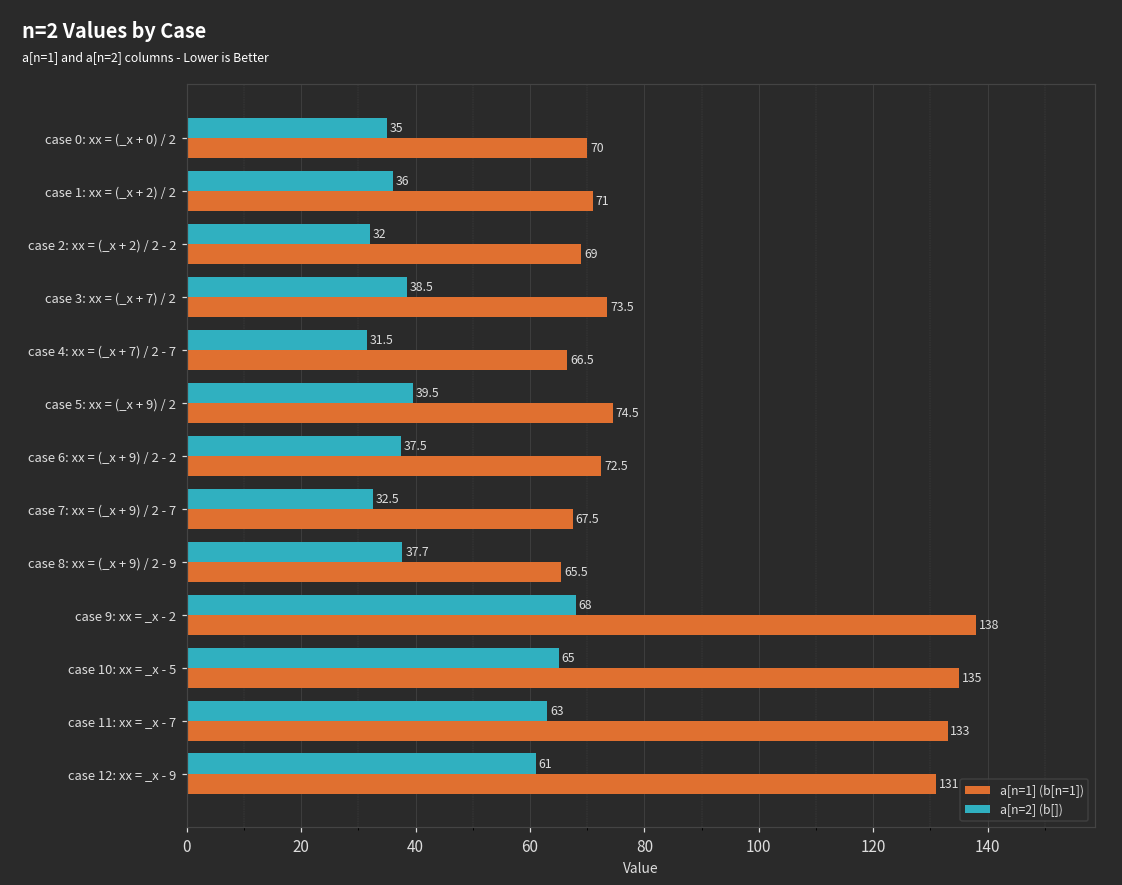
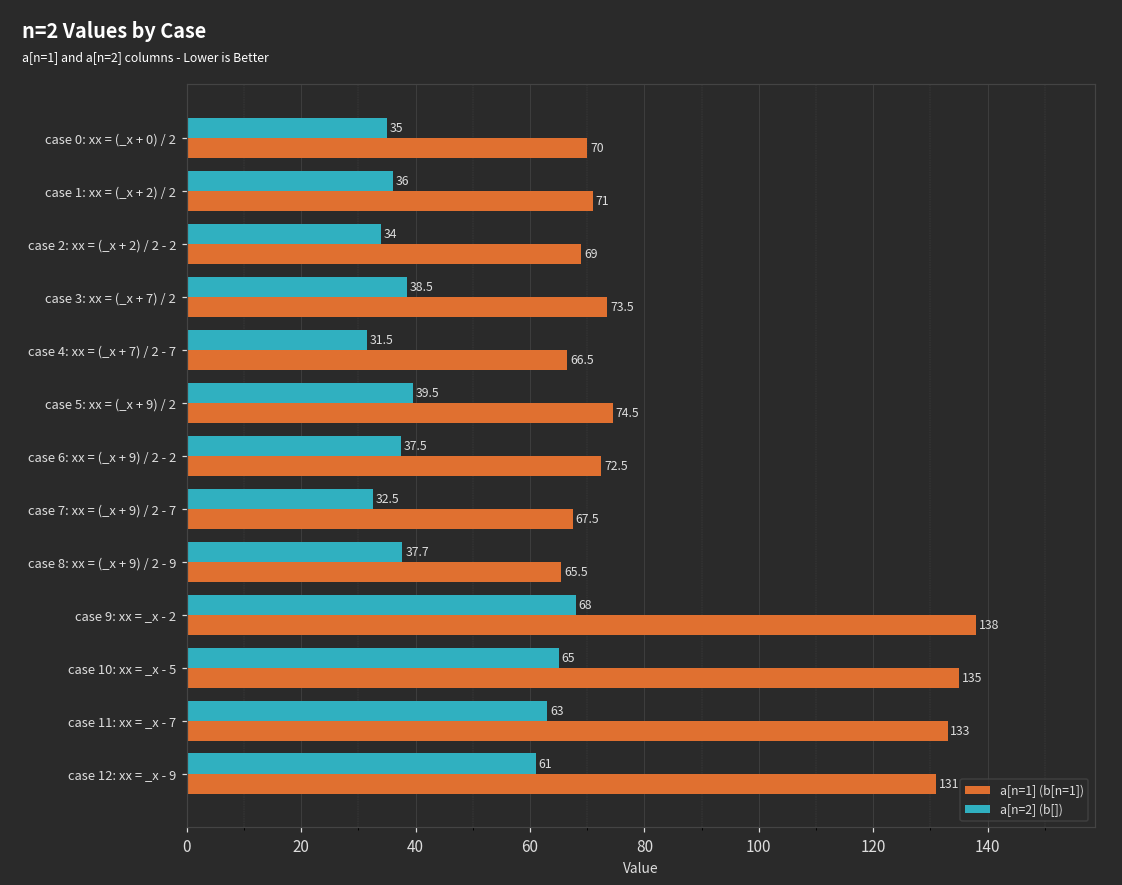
a[n=2] (b[]), case 2: xx = (_x + 2) / 2 - 2: 32 -> 34
